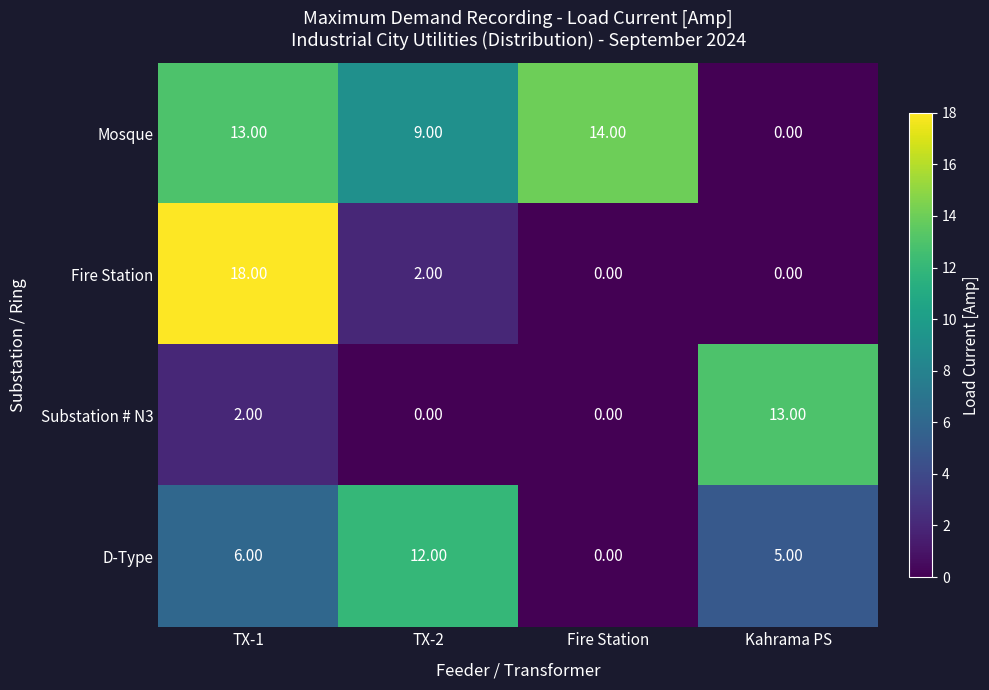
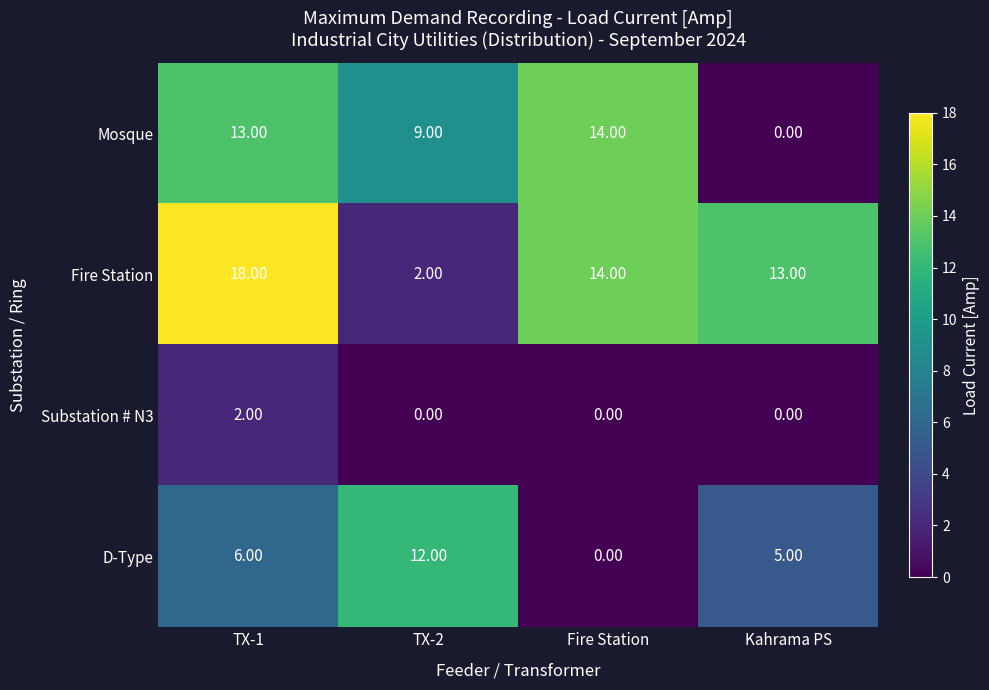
Fire Station, Fire Station: 0.00 -> 14.00
Fire Station, Kahrama PS: 0.00 -> 13.00
Substation # N3, Kahrama PS: 13.00 -> 0.00
